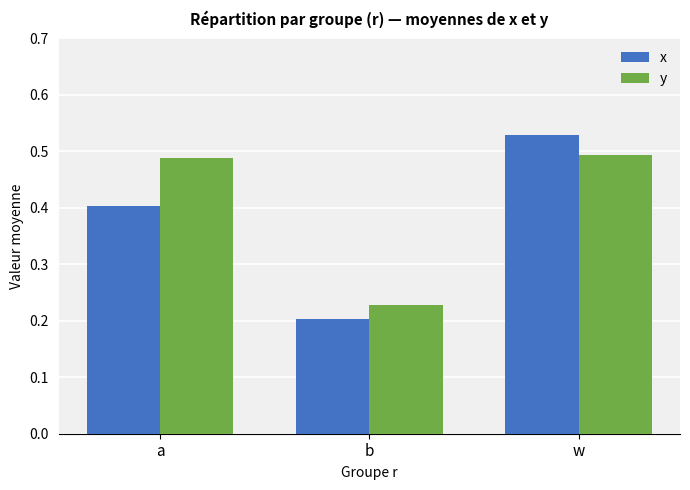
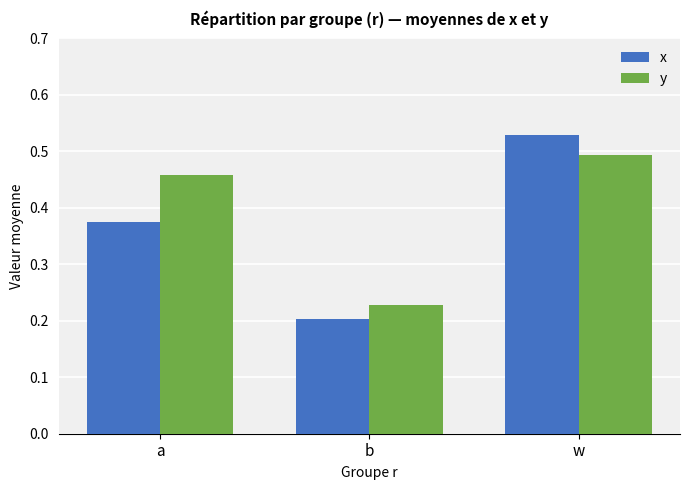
x, a: 0.40 -> 0.37
y, a: 0.49 -> 0.46
